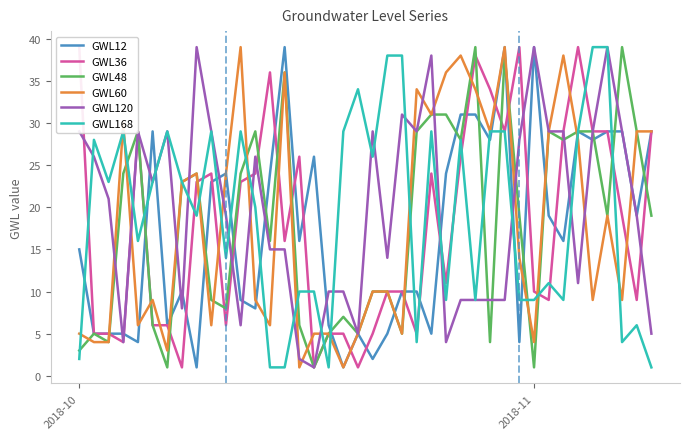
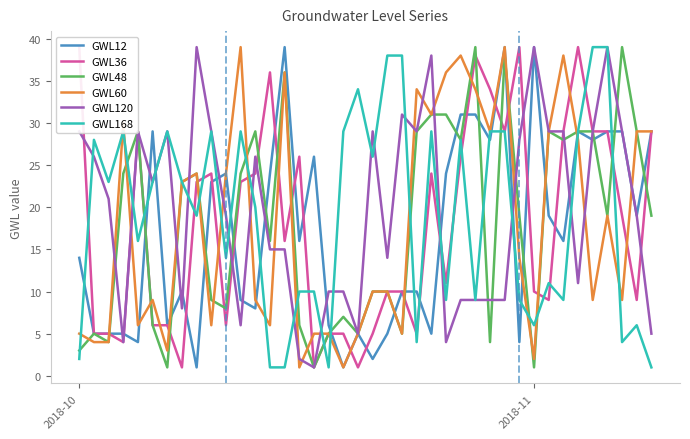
GWL12, 2018-10: 15 -> 14
GWL60, 2018-11: 4 -> 2
GWL168, 2018-11: 9 -> 6
